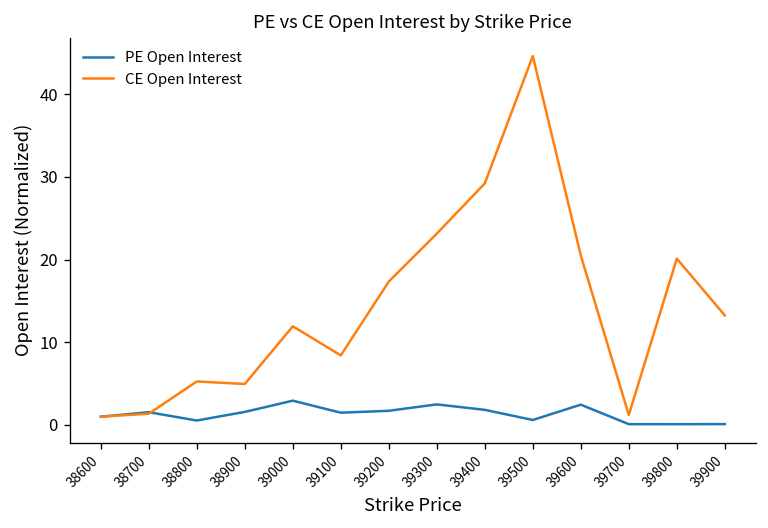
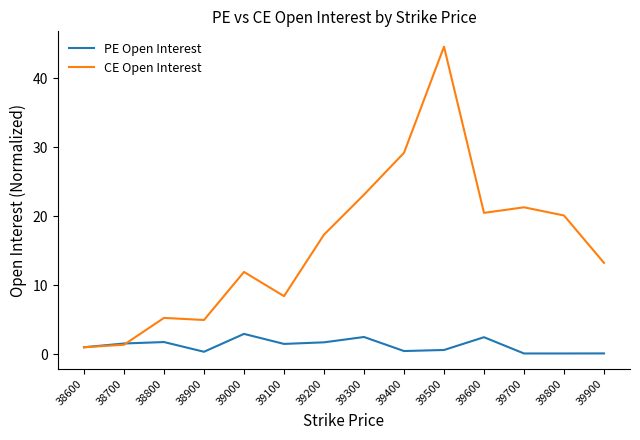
PE Open Interest, 38800: 1 -> 2
PE Open Interest, 38900: 2 -> 0
PE Open Interest, 39400: 2 -> 0
CE Open Interest, 39700: 1 -> 21
